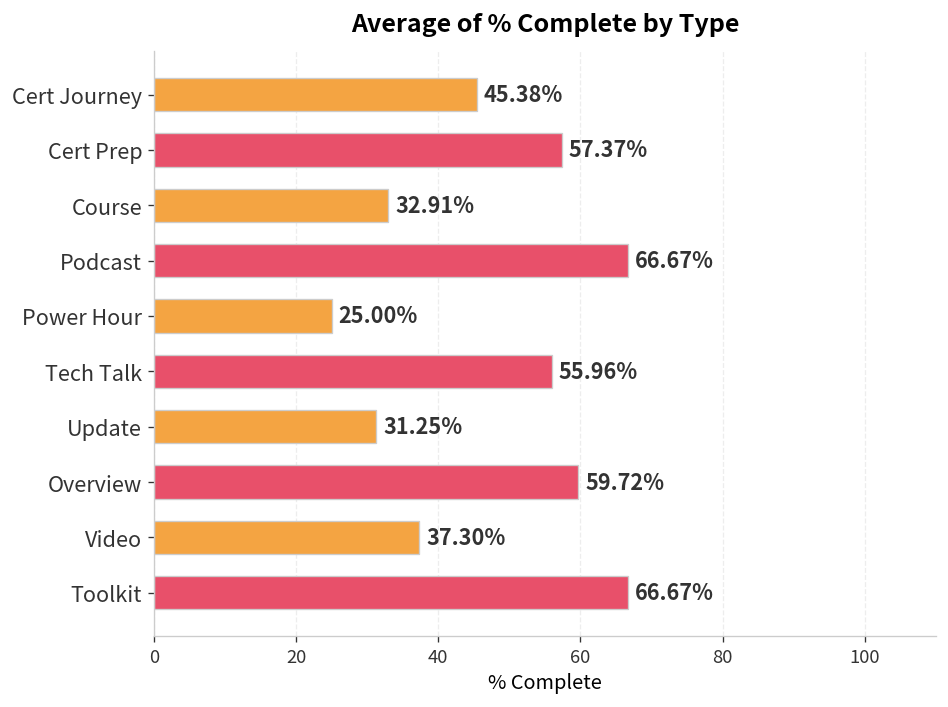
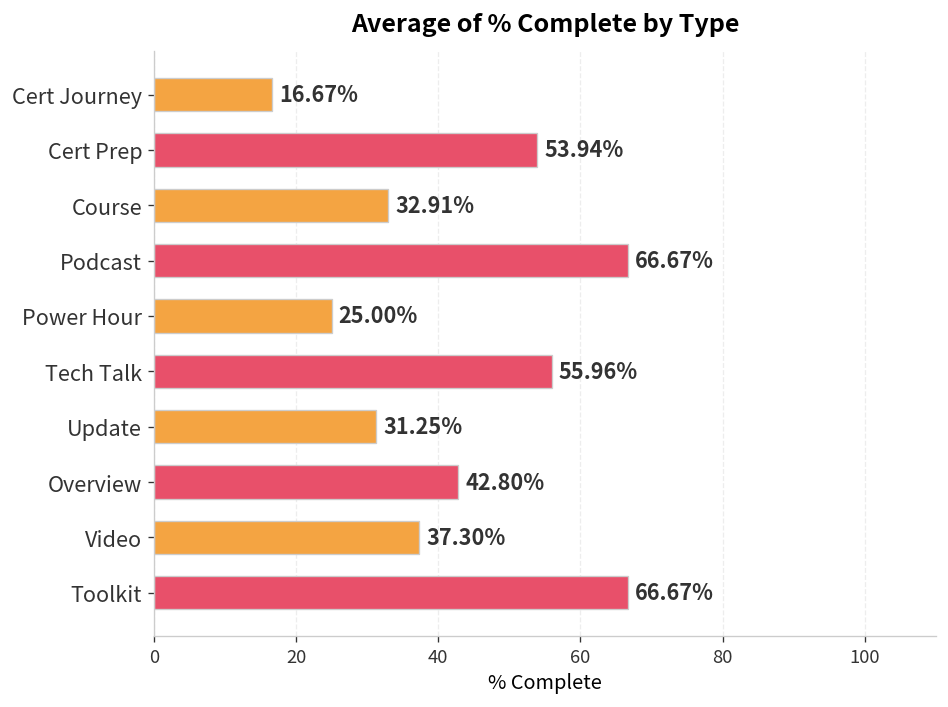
Cert Journey: 45.38% -> 16.67%
Cert Prep: 57.37% -> 53.94%
Overview: 59.72% -> 42.80%
